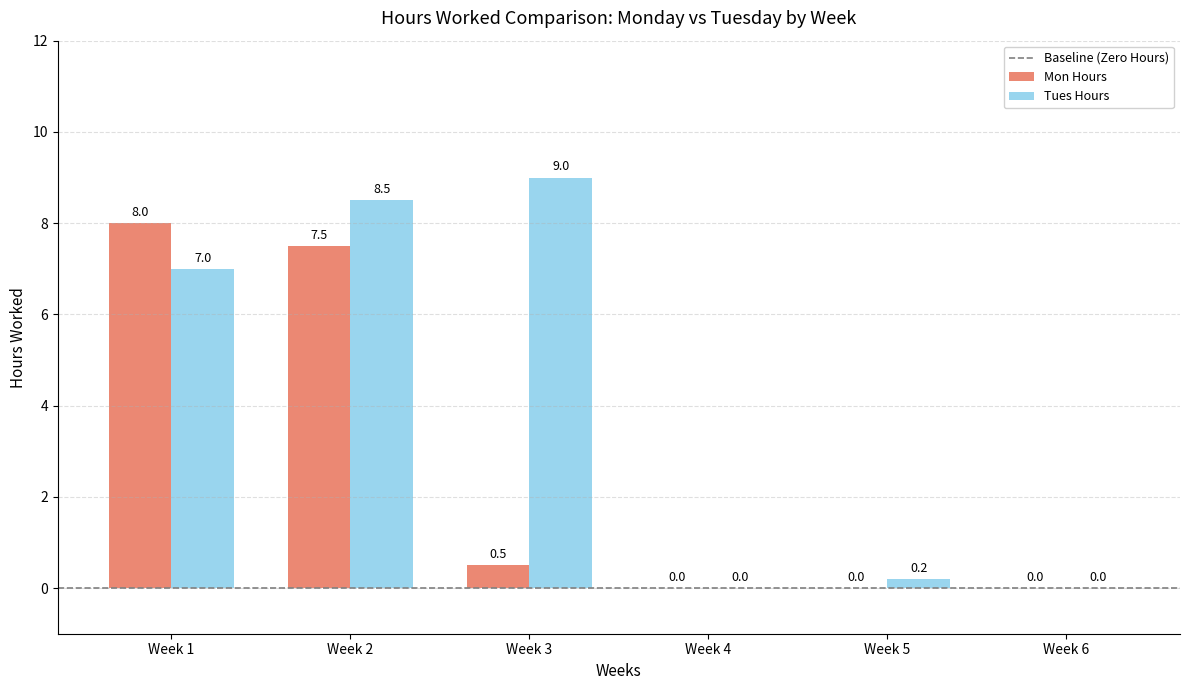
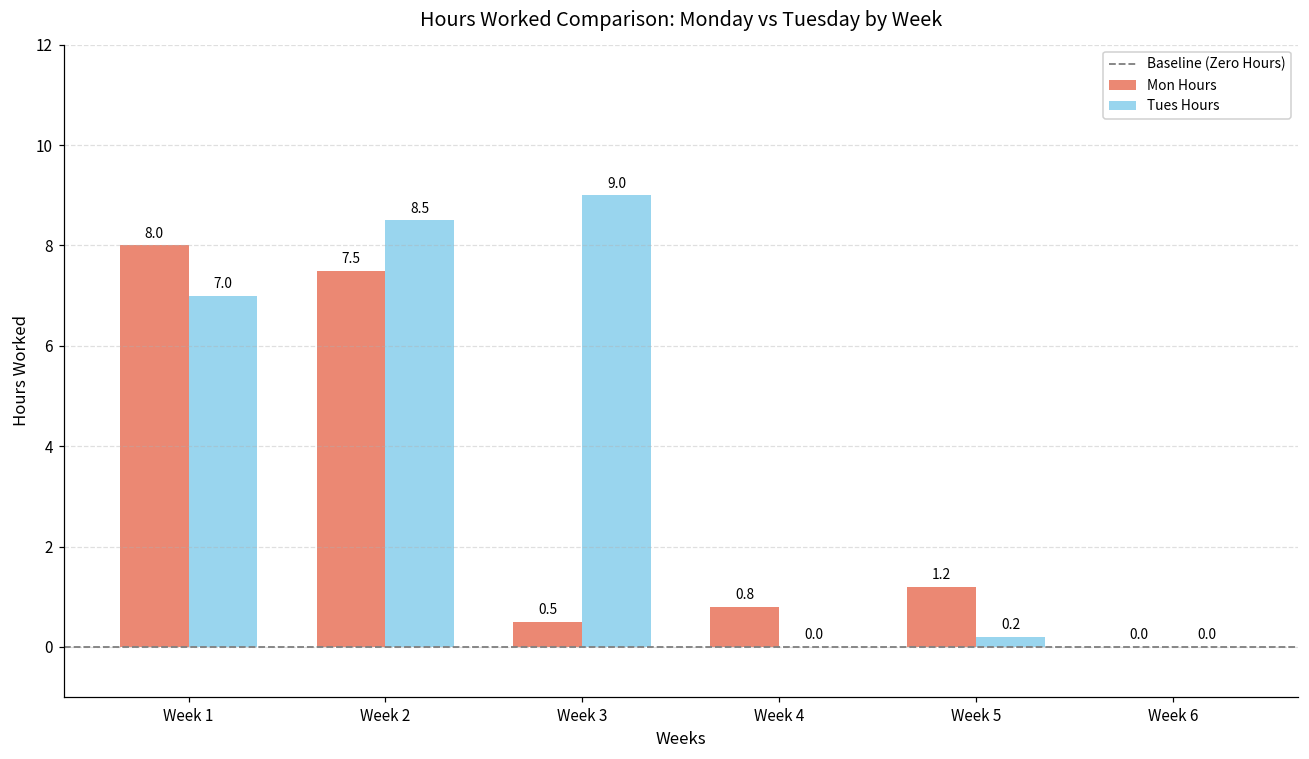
Mon Hours, Week 4: 0.0 -> 0.8
Mon Hours, Week 5: 0.0 -> 1.2
